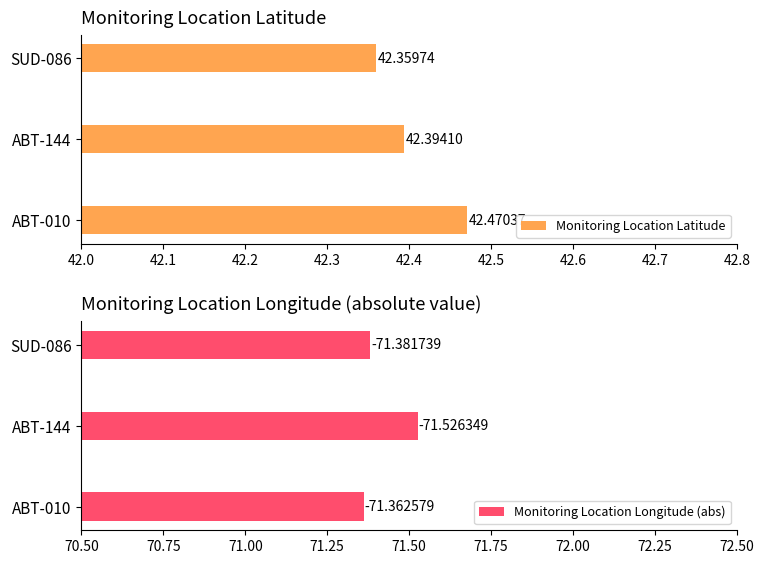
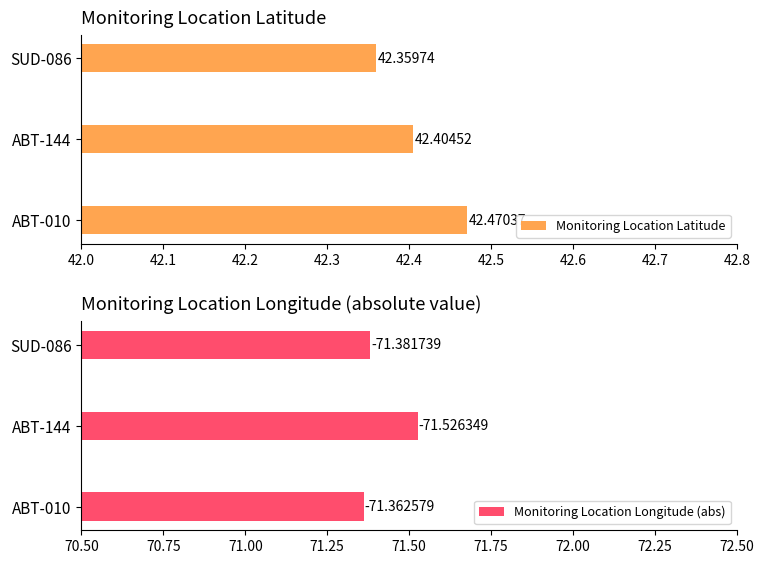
Monitoring Location Latitude, ABT-144: 42.39410 -> 42.40452
